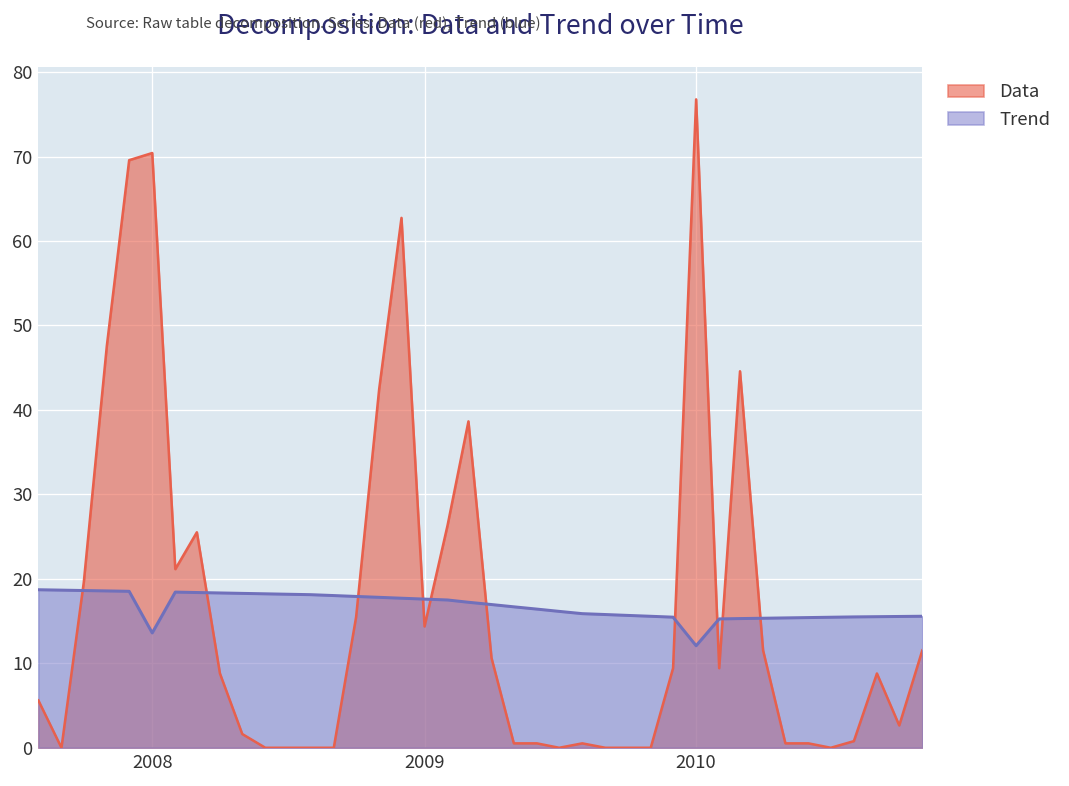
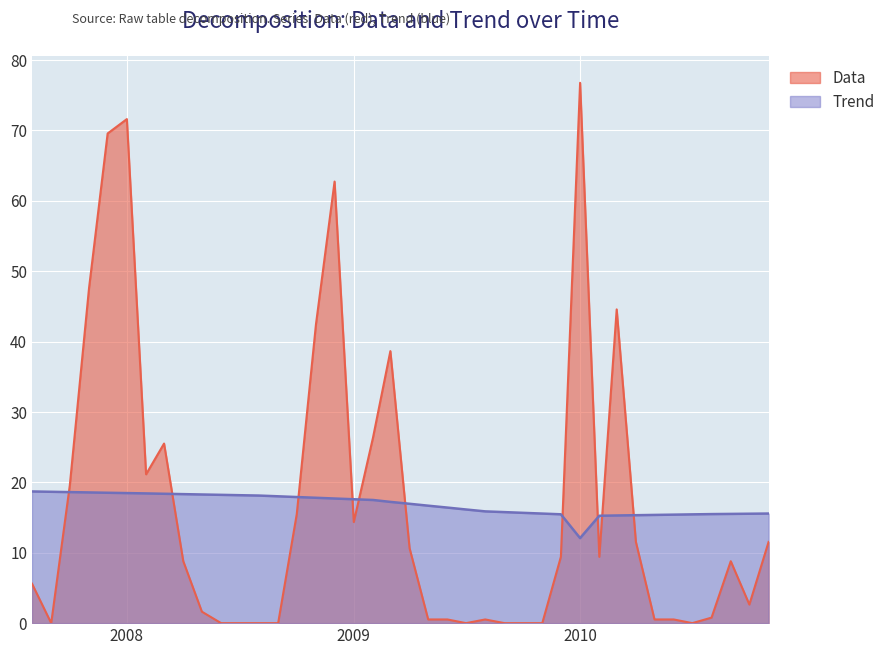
Data, 2008: 70 -> 72
Trend, 2008: 14 -> 18
